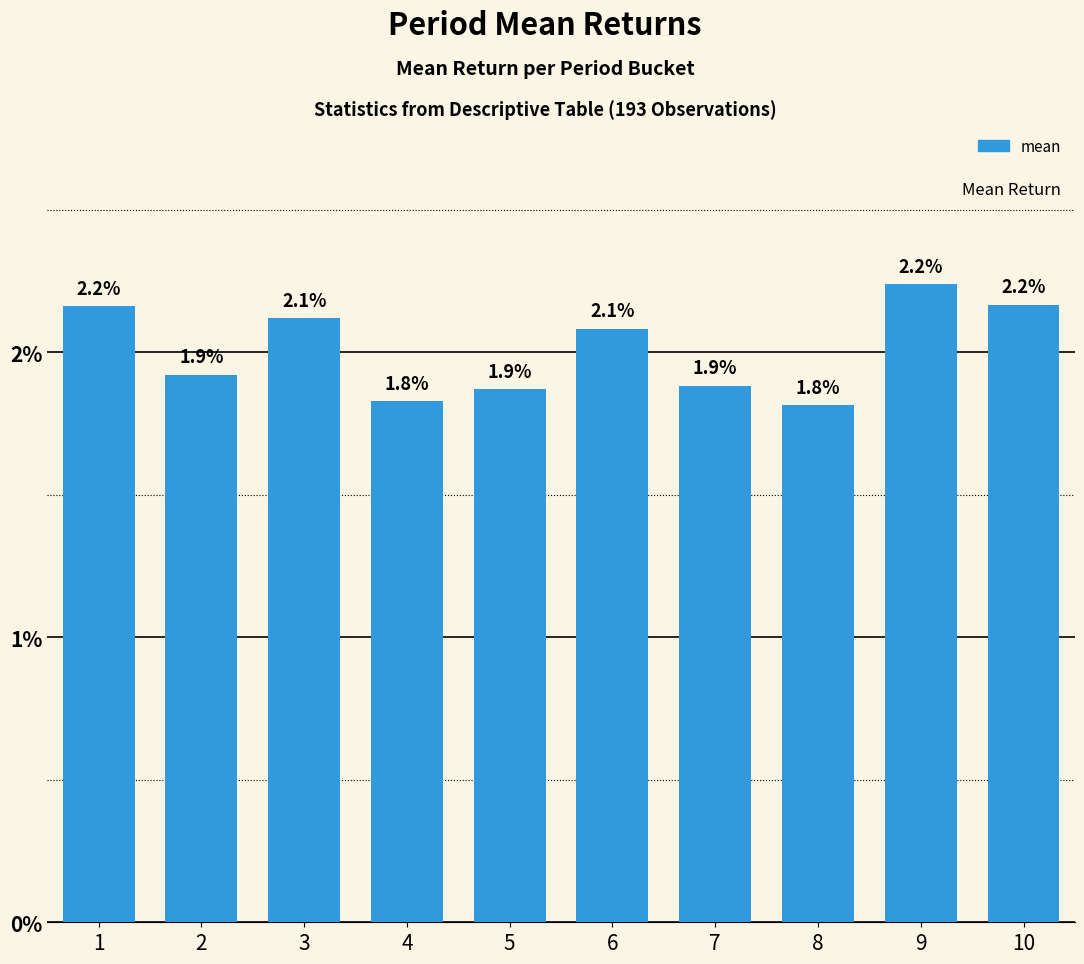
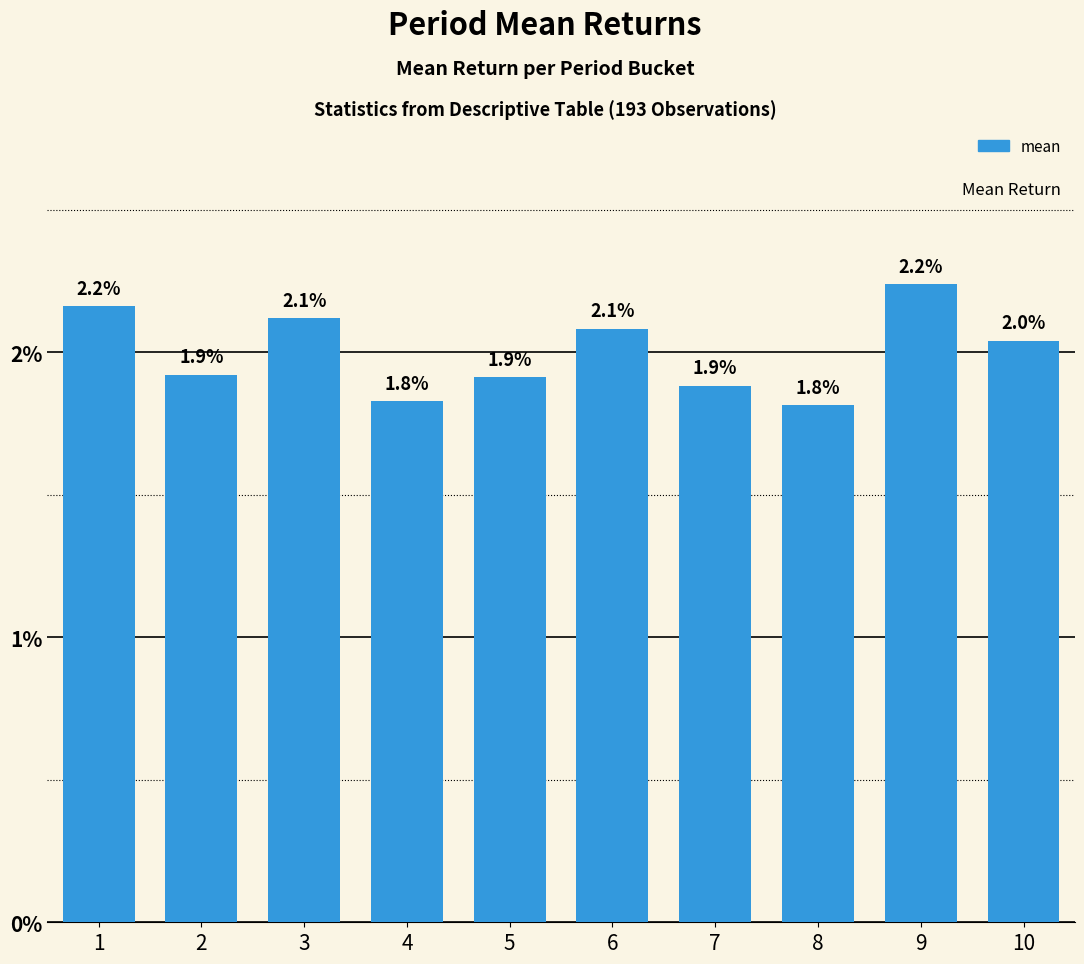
5: 1.87% -> 1.91%
10: 2.2% -> 2.0%
